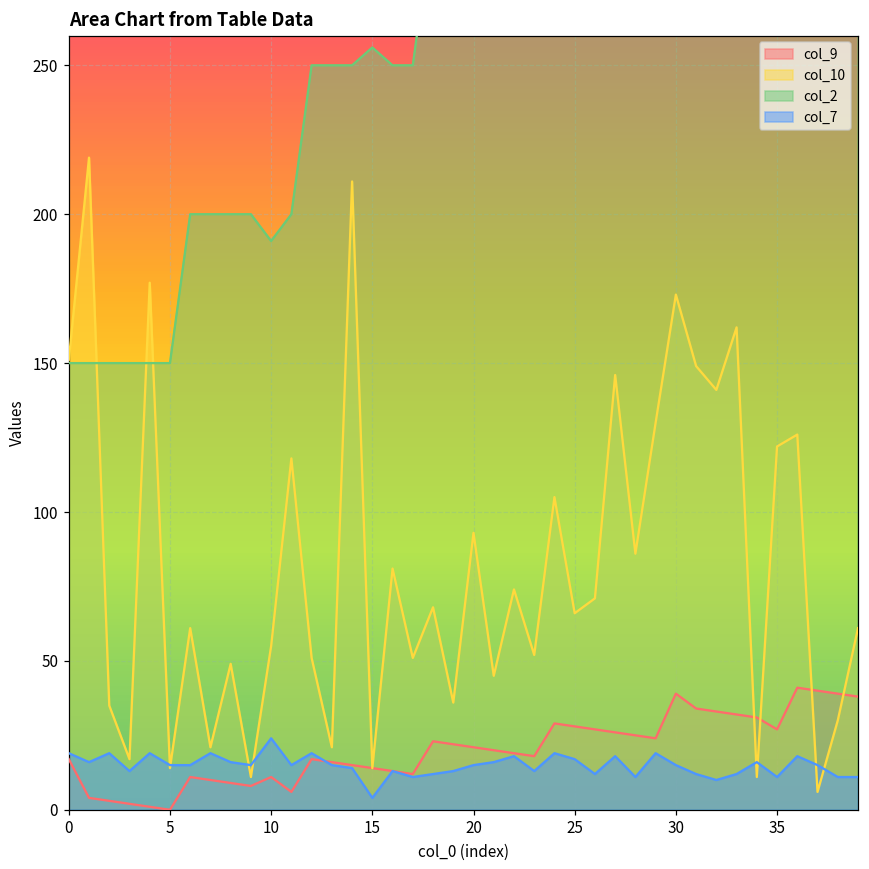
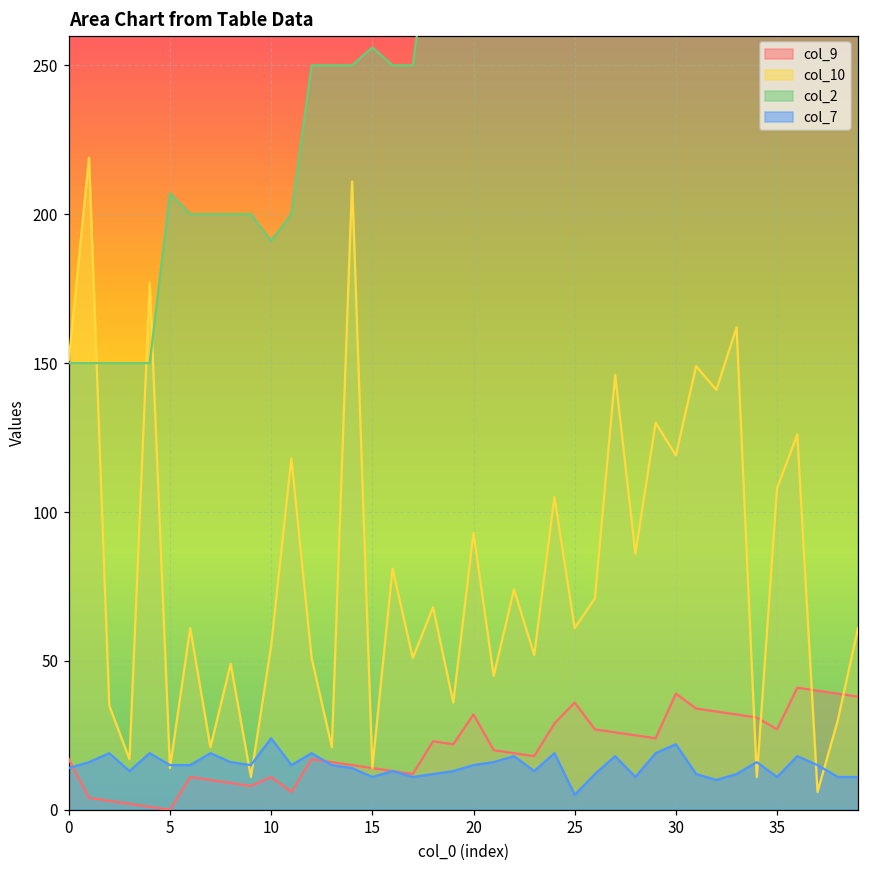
col_7, 0: 19 -> 14
col_2, 5: 150 -> 207
col_7, 15: 4 -> 11
col_9, 20: 21 -> 32
col_9, 25: 28 -> 36
col_10, 25: 66 -> 61
col_7, 25: 17 -> 5
col_10, 30: 173 -> 119
col_7, 30: 15 -> 22
col_10, 35: 122 -> 108
